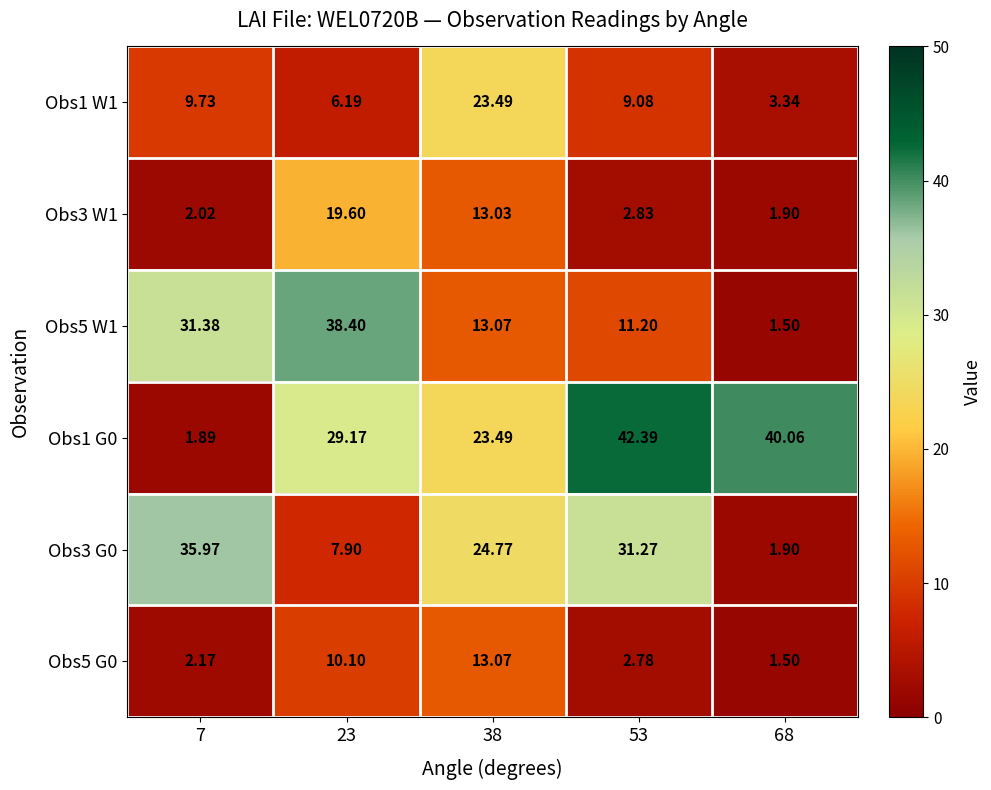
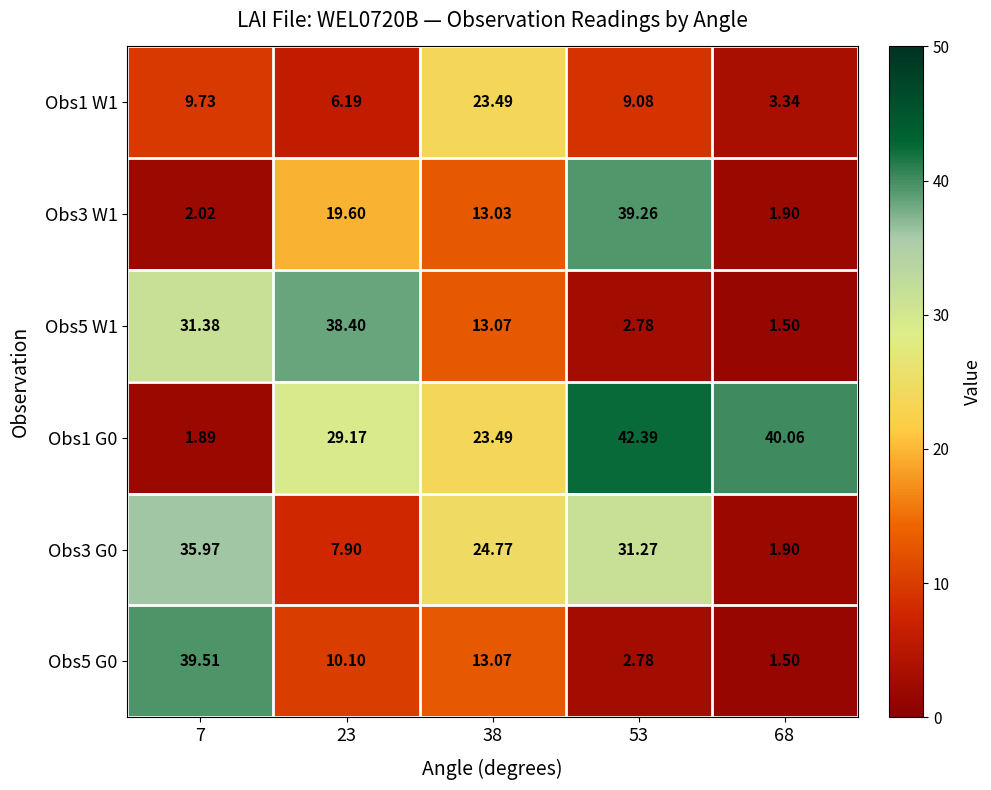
Obs3 W1, 53: 2.83 -> 39.26
Obs5 W1, 53: 11.20 -> 2.78
Obs5 G0, 7: 2.17 -> 39.51
